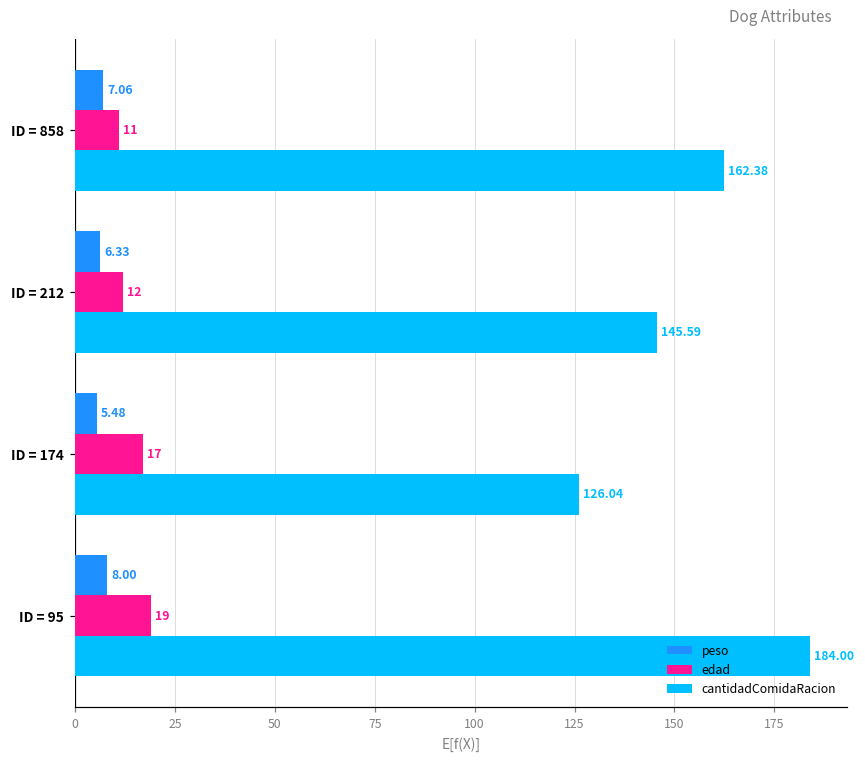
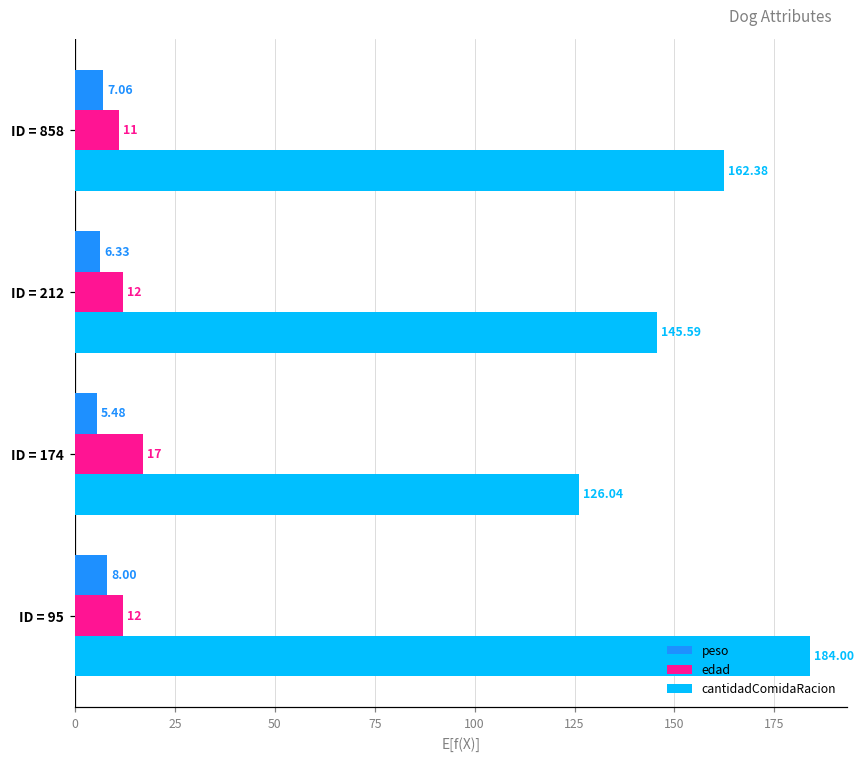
edad, ID = 95: 19 -> 12
